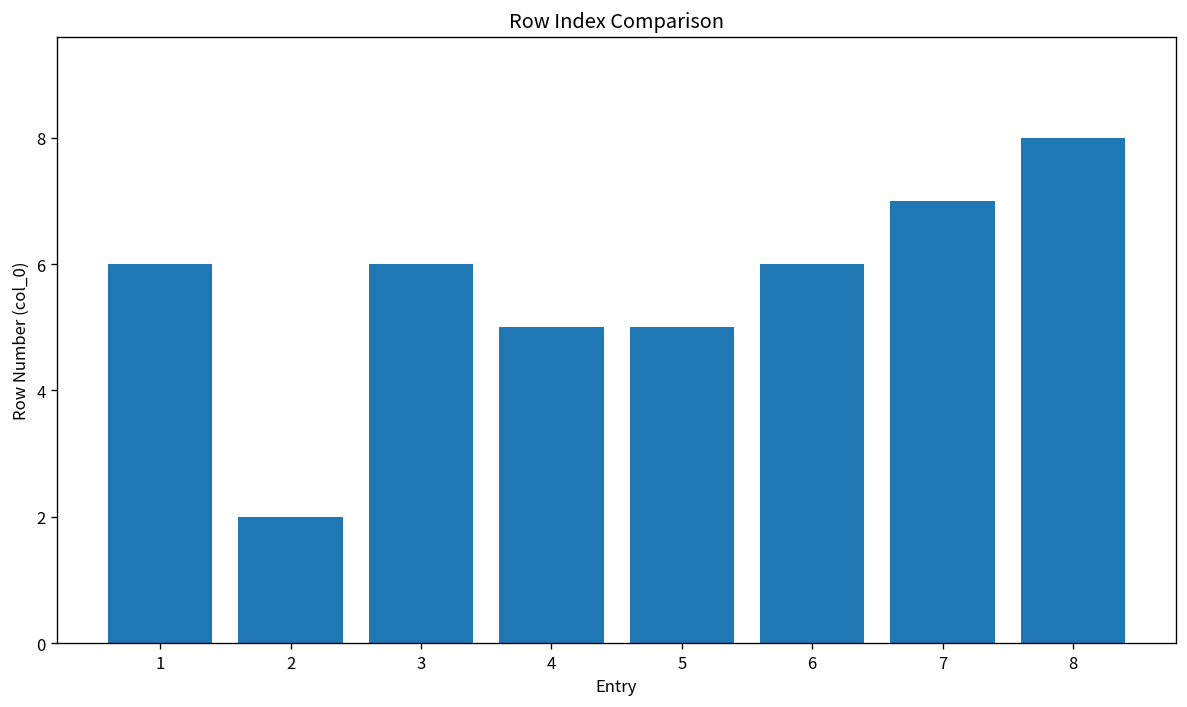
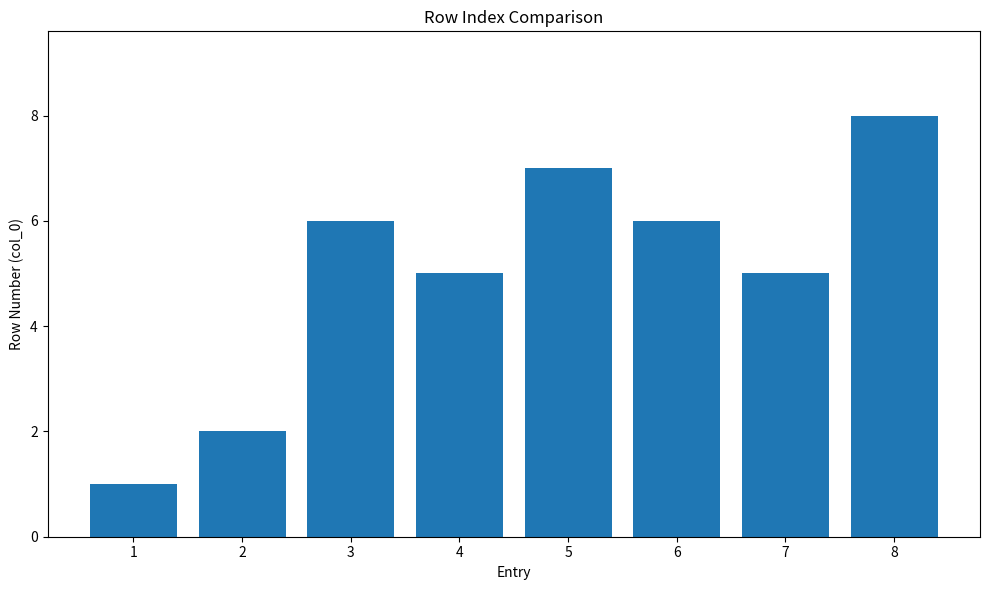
1: 6 -> 1
5: 5 -> 7
7: 7 -> 5
